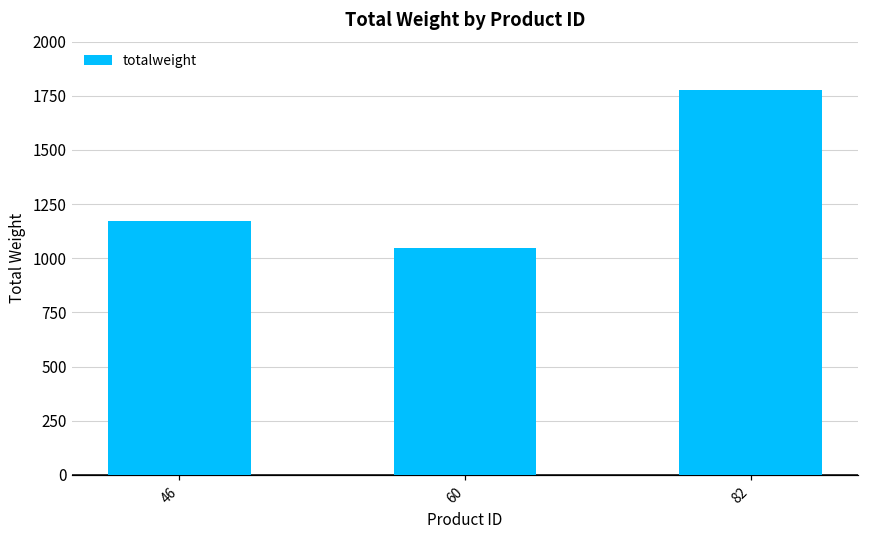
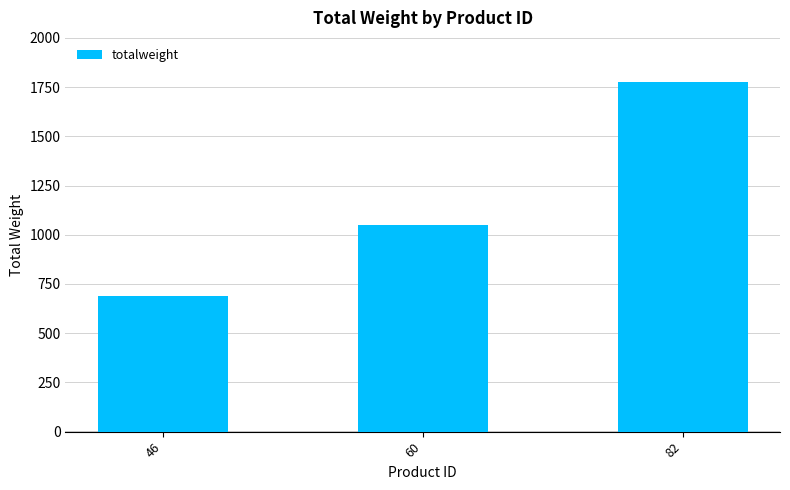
46: 1170 -> 690
